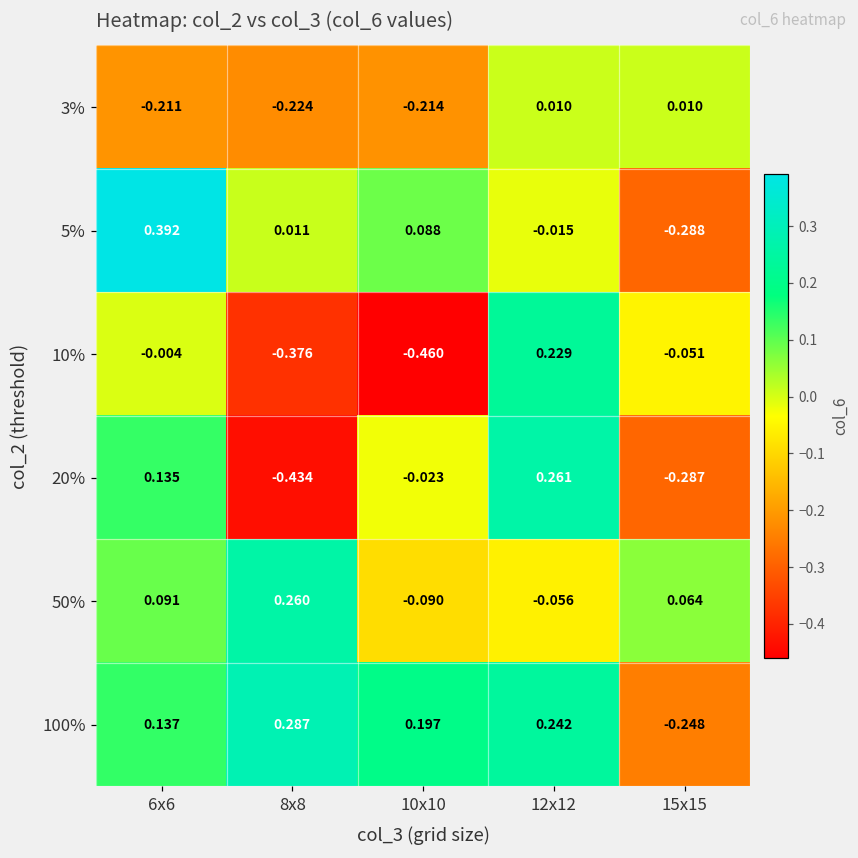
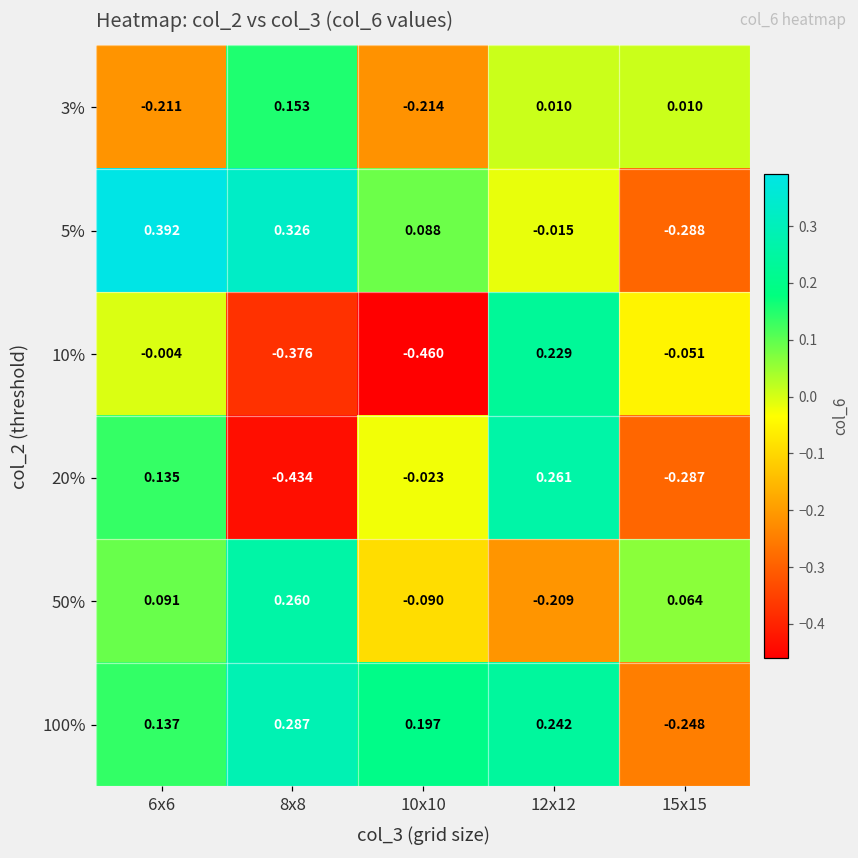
3%, 8x8: -0.224 -> 0.153
5%, 8x8: 0.011 -> 0.326
50%, 12x12: -0.056 -> -0.209
